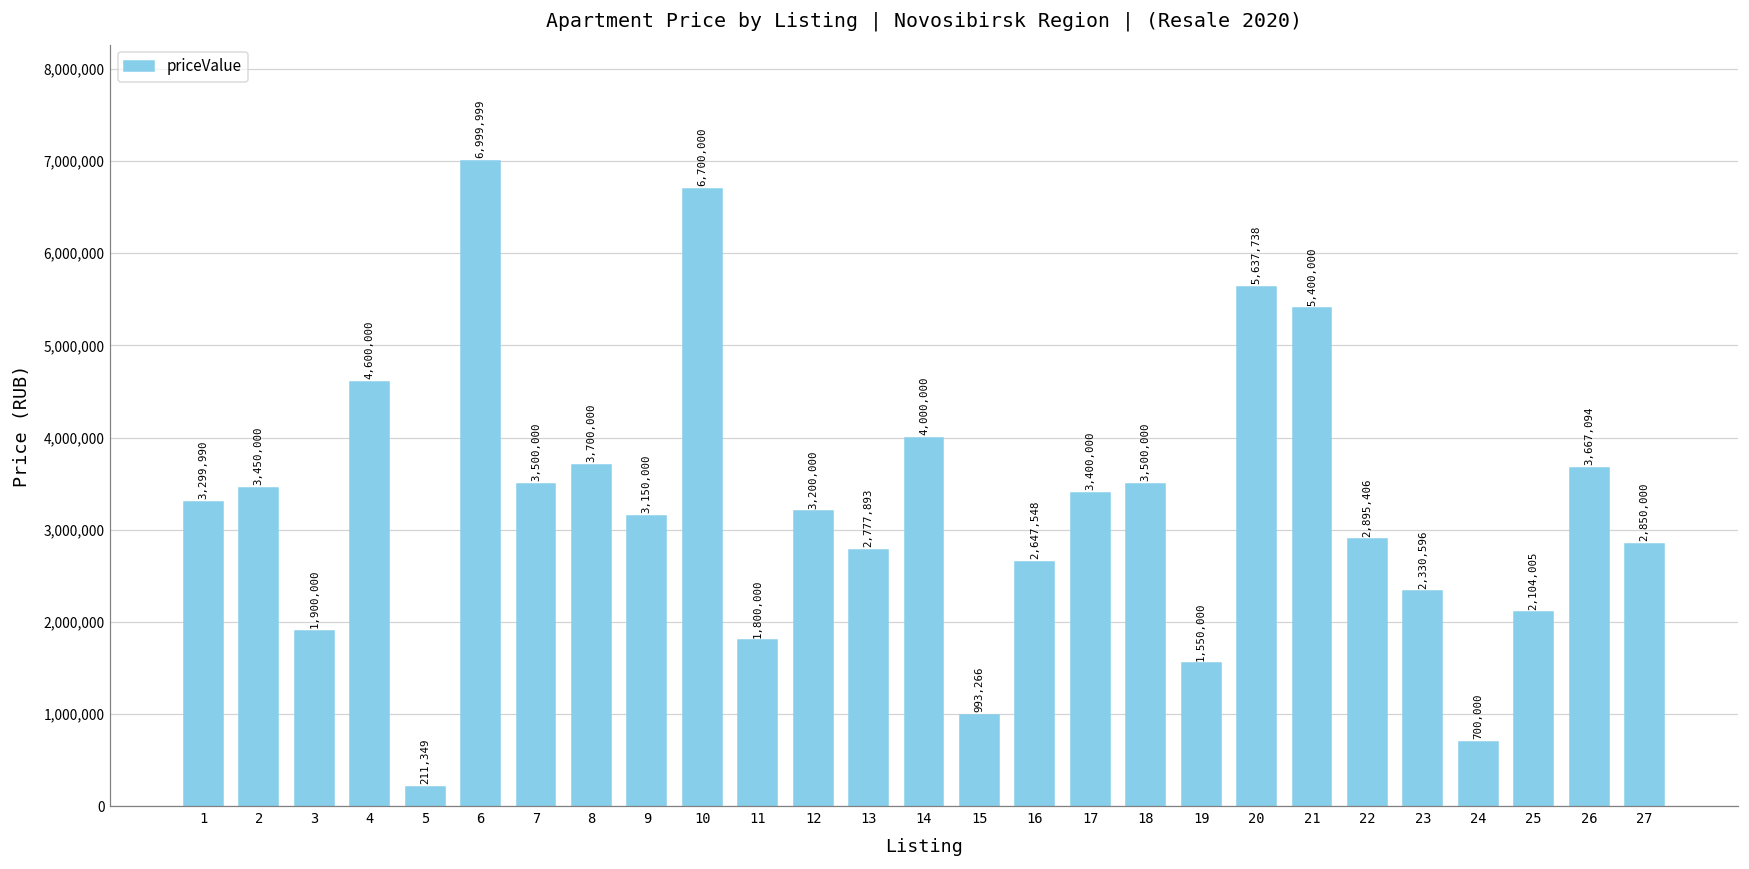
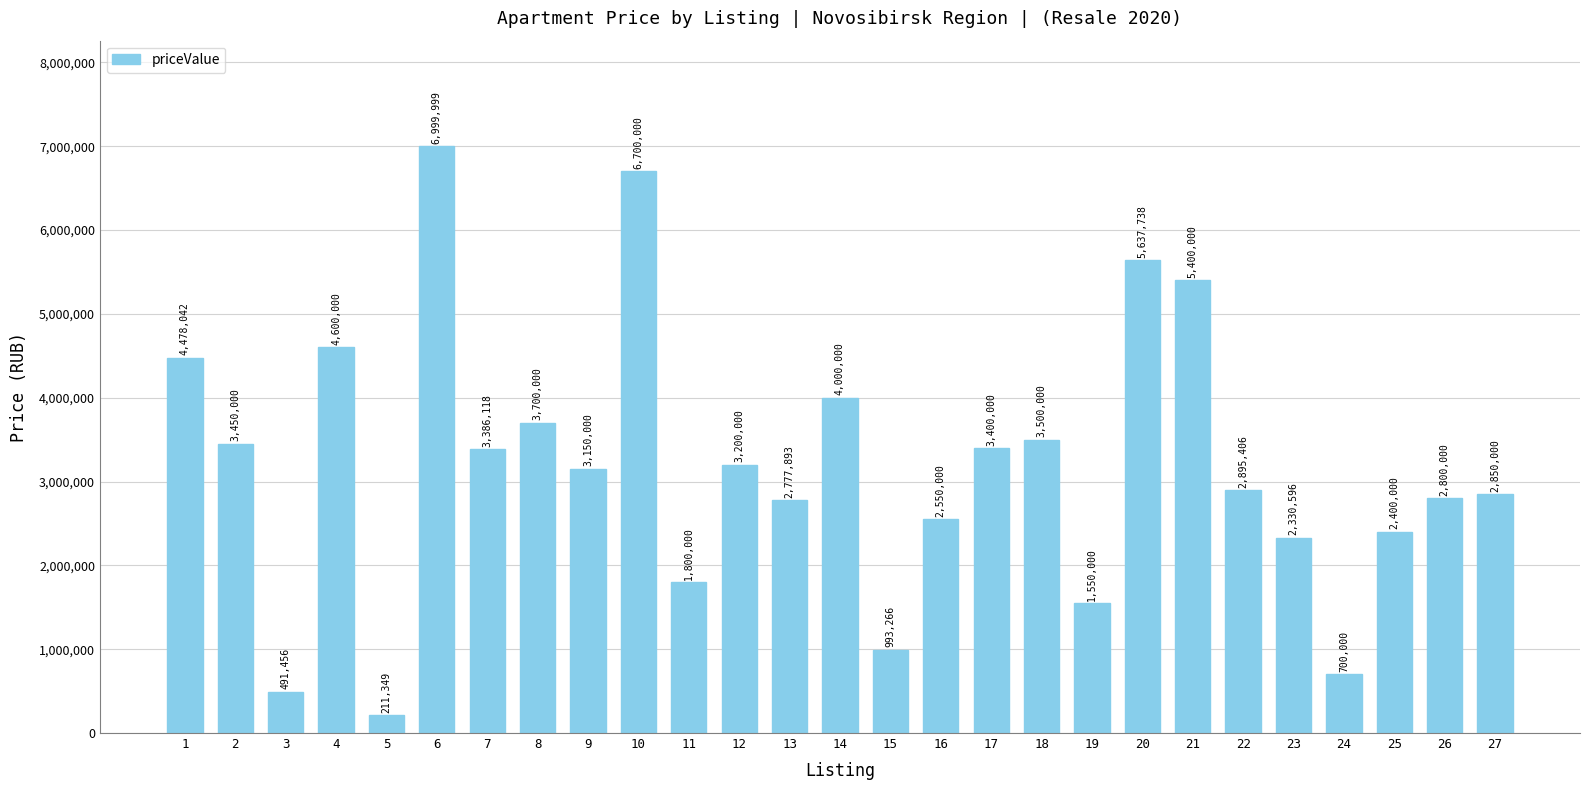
1: 3,299,990 -> 4,478,042
3: 1,900,000 -> 491,456
7: 3,500,000 -> 3,386,118
16: 2,647,548 -> 2,550,000
25: 2,104,005 -> 2,400,000
26: 3,667,094 -> 2,800,000
